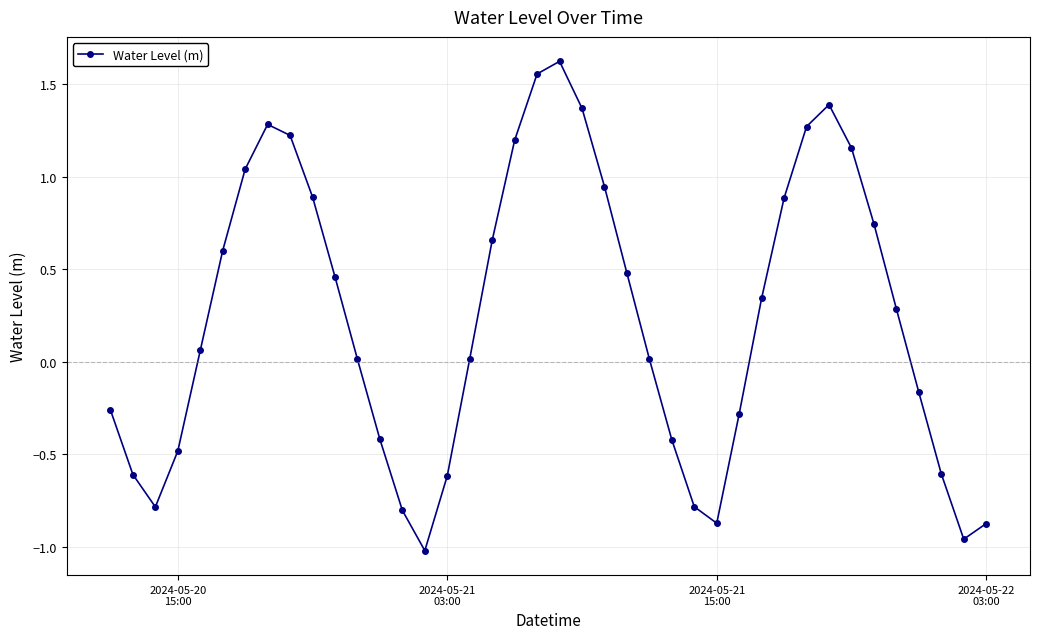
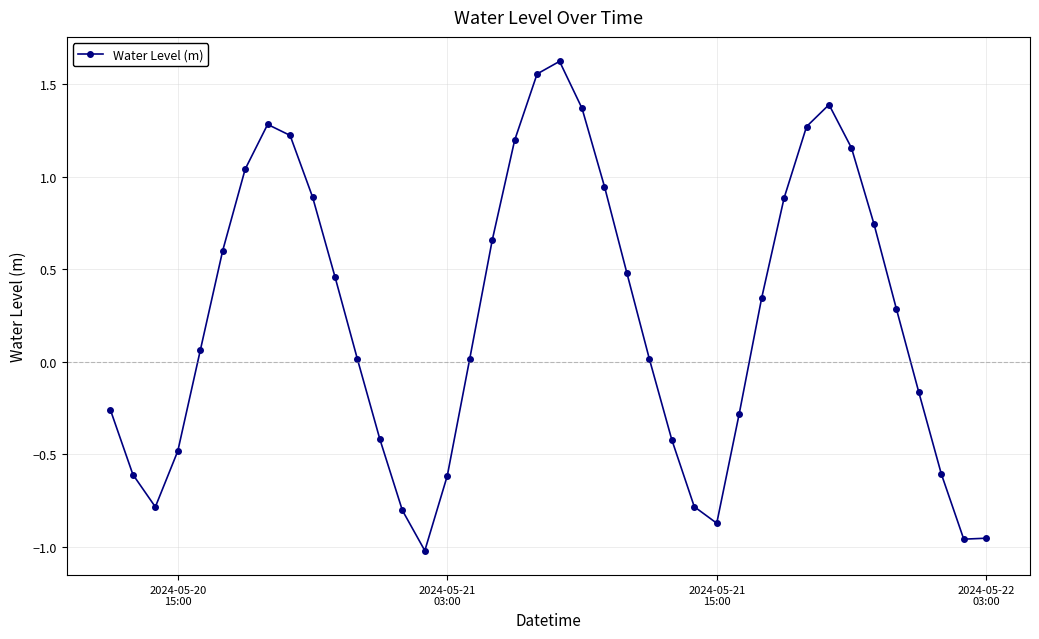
2024-05-22 03:00: -0.88 -> -0.95
